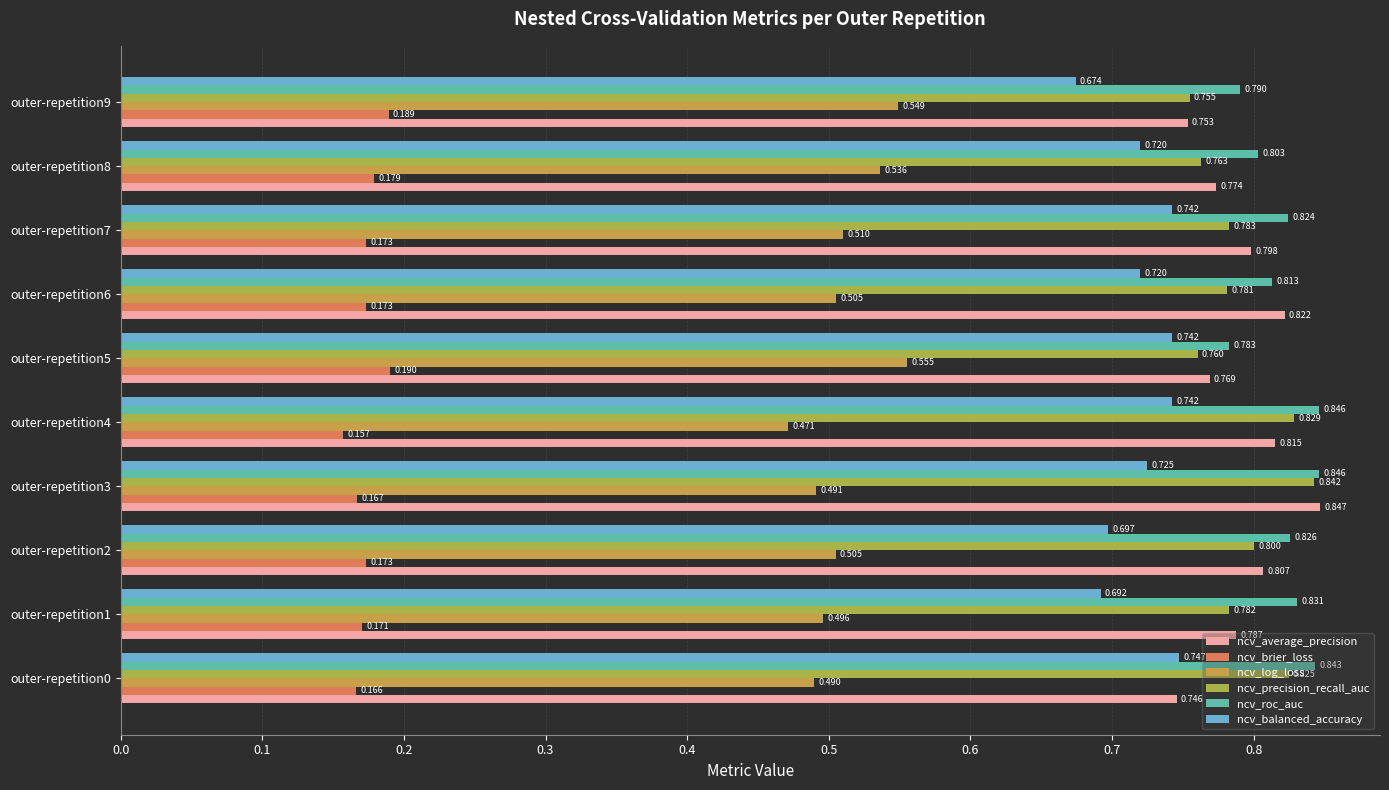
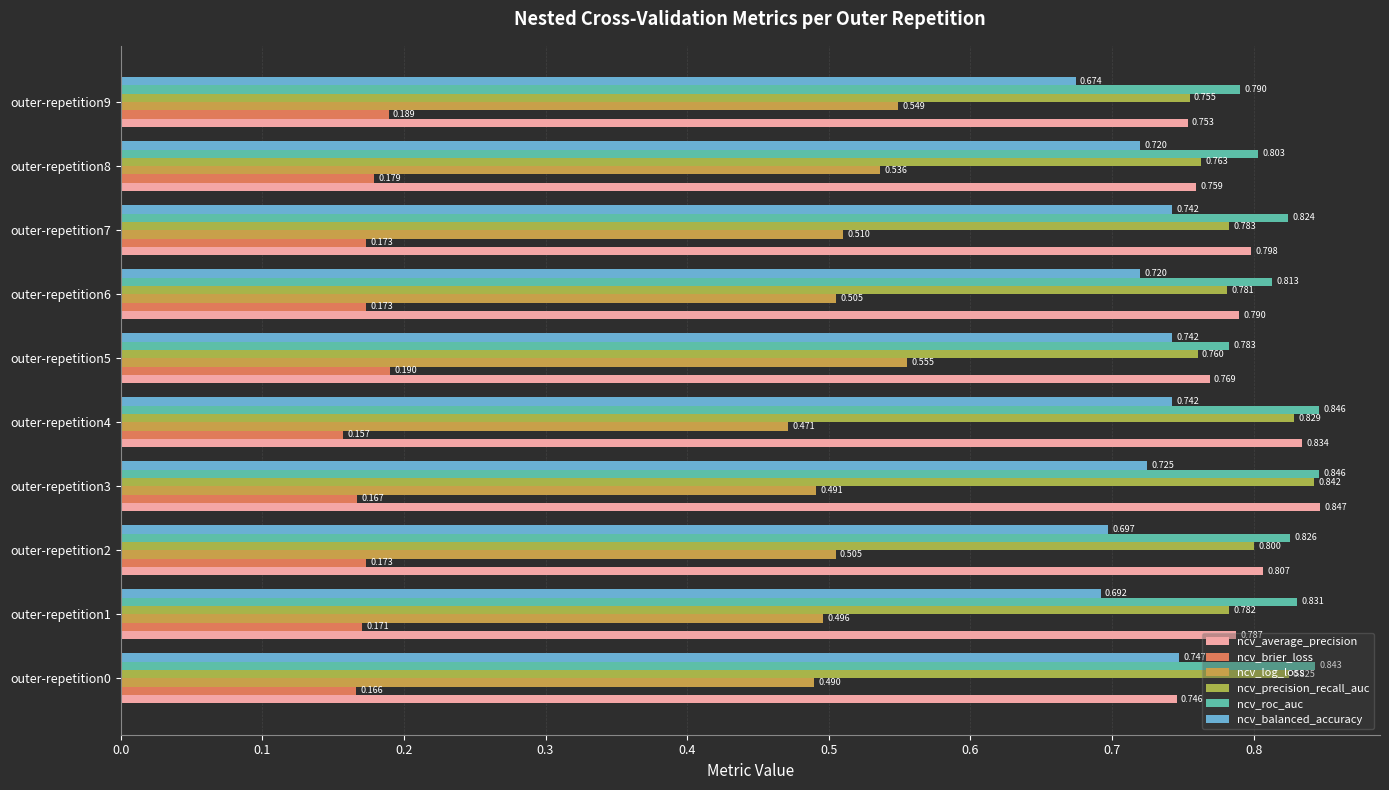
ncv_average_precision, outer-repetition8: 0.774 -> 0.759
ncv_average_precision, outer-repetition6: 0.822 -> 0.790
ncv_average_precision, outer-repetition4: 0.815 -> 0.834
